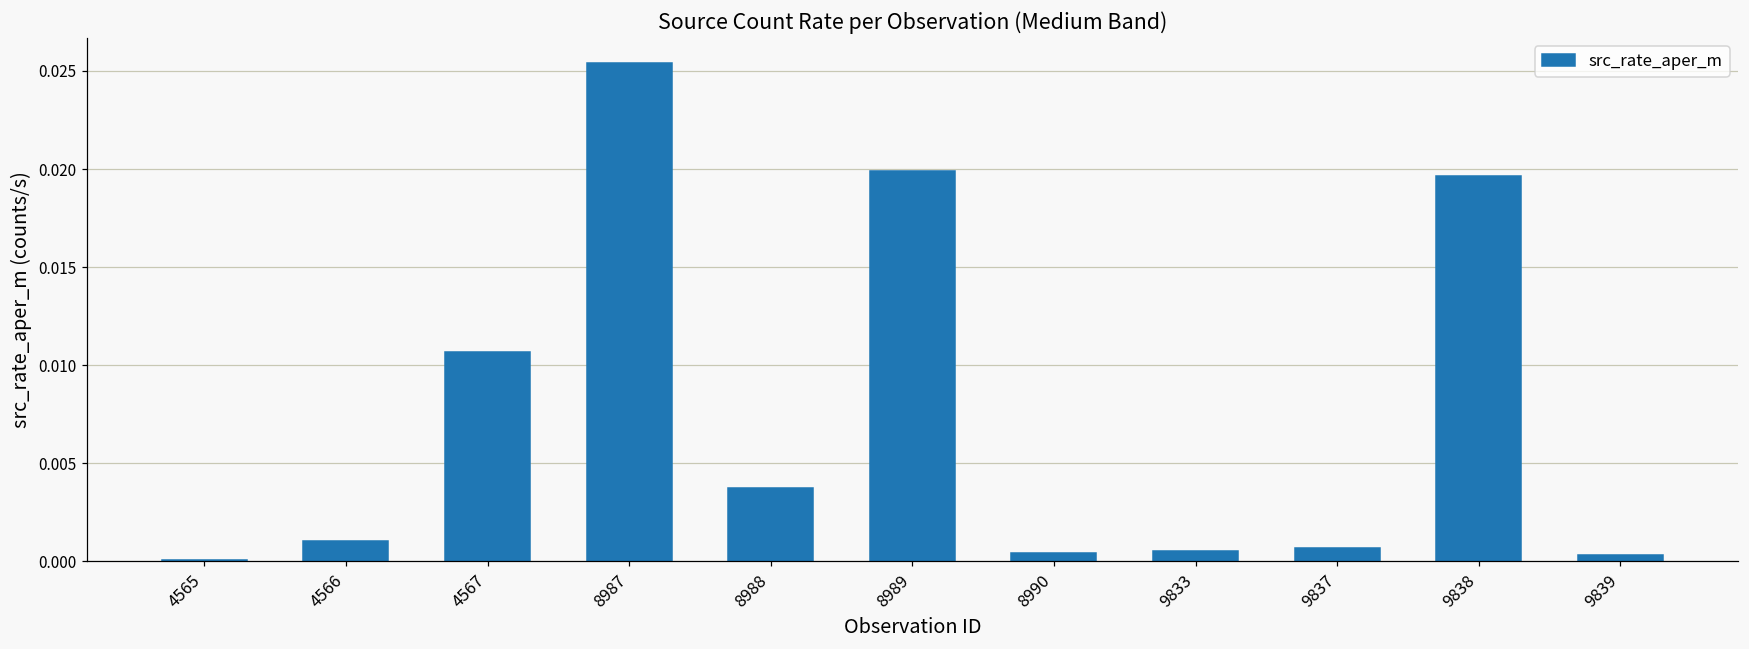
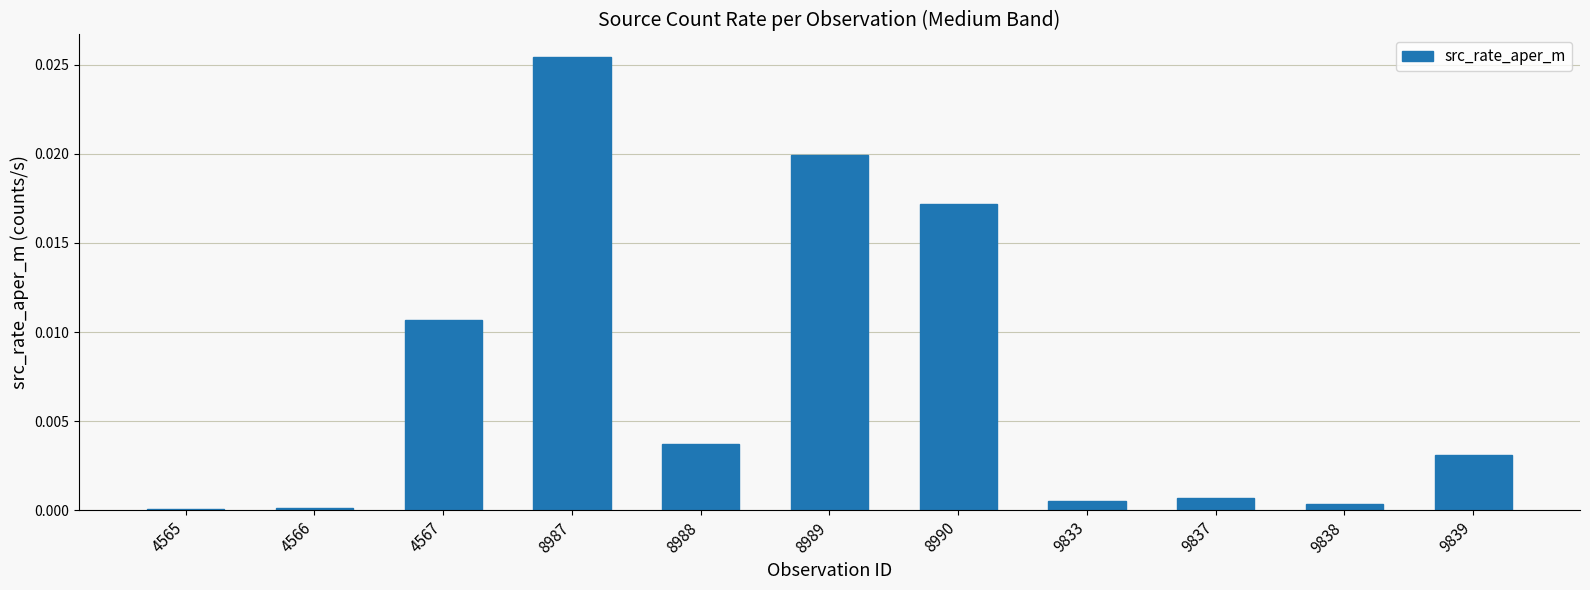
4566: 0.0011 -> 0.0002
8990: 0.0004 -> 0.0172
9838: 0.0196 -> 0.0003
9839: 0.0003 -> 0.0031
